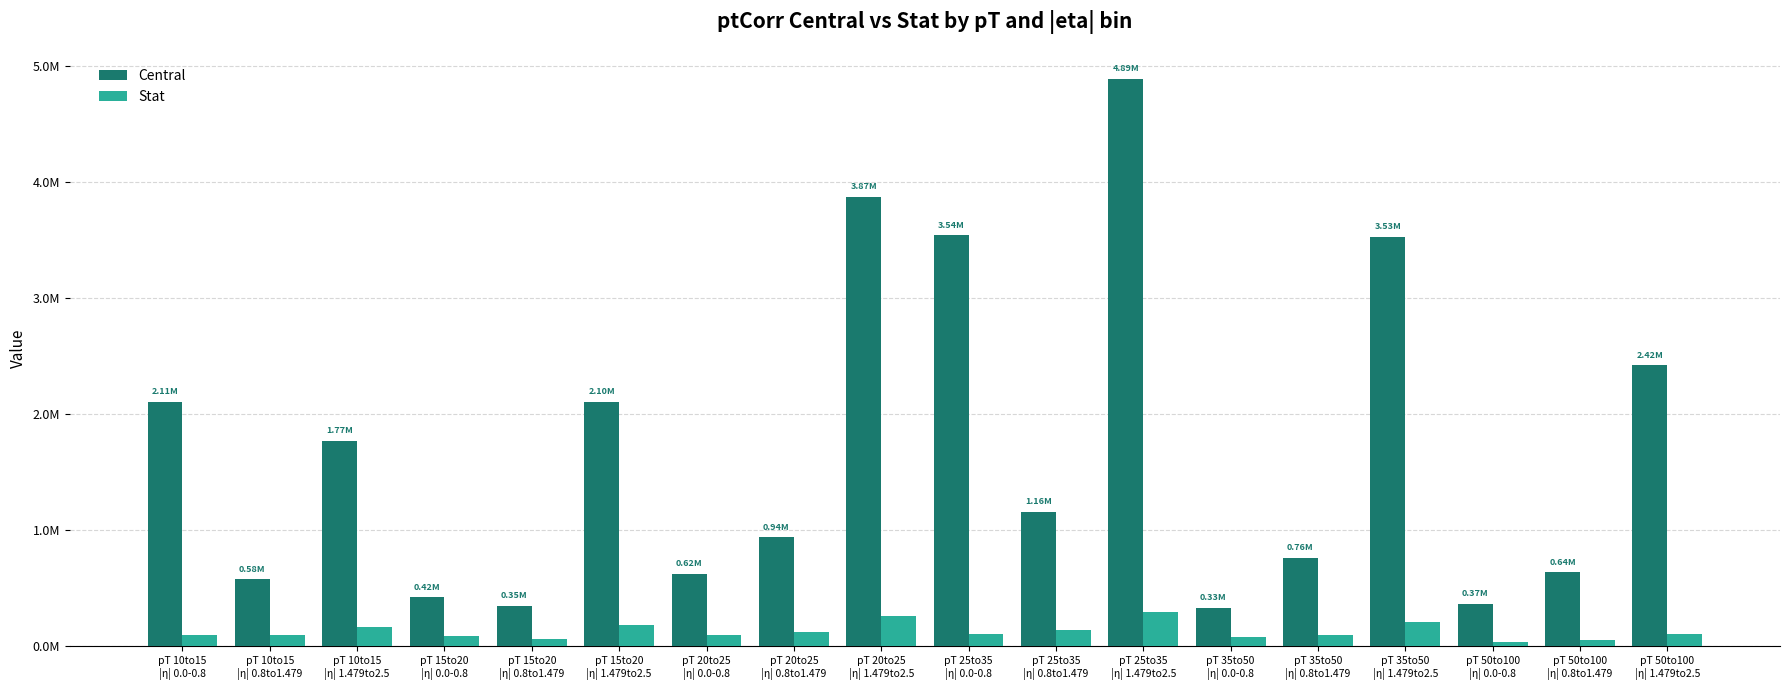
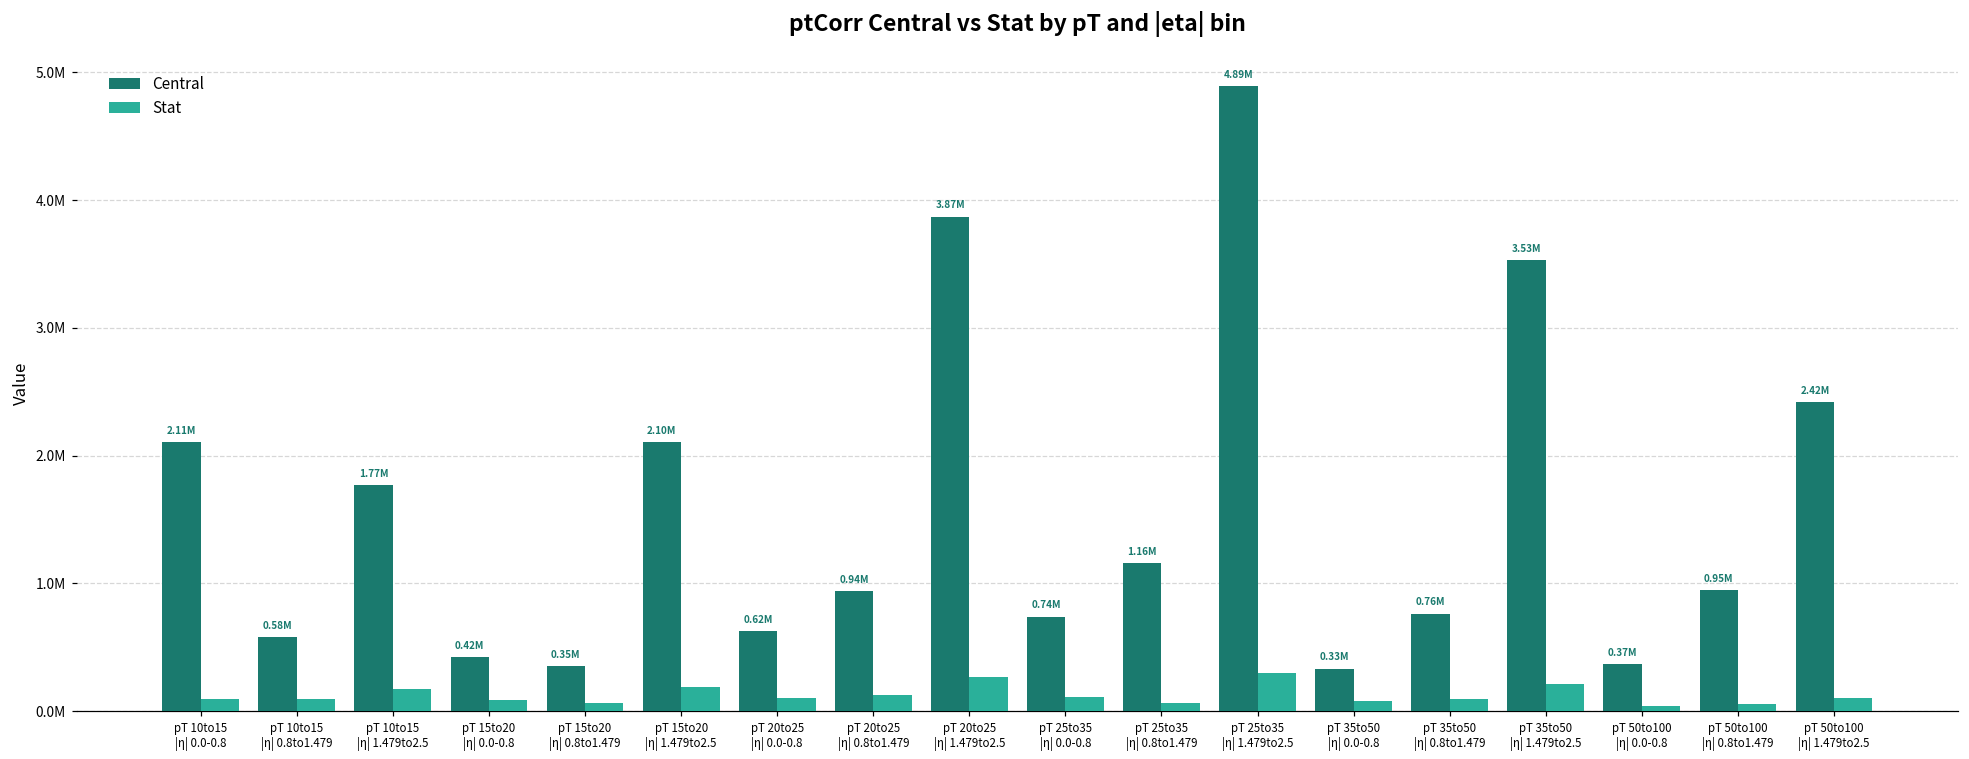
Central, pT 25to35 |η| 0.0-0.8: 3.54M -> 0.74M
Stat, pT 25to35 |η| 0.8to1.479: 140000 -> 70000
Central, pT 50to100 |η| 0.8to1.479: 0.64M -> 0.95M
